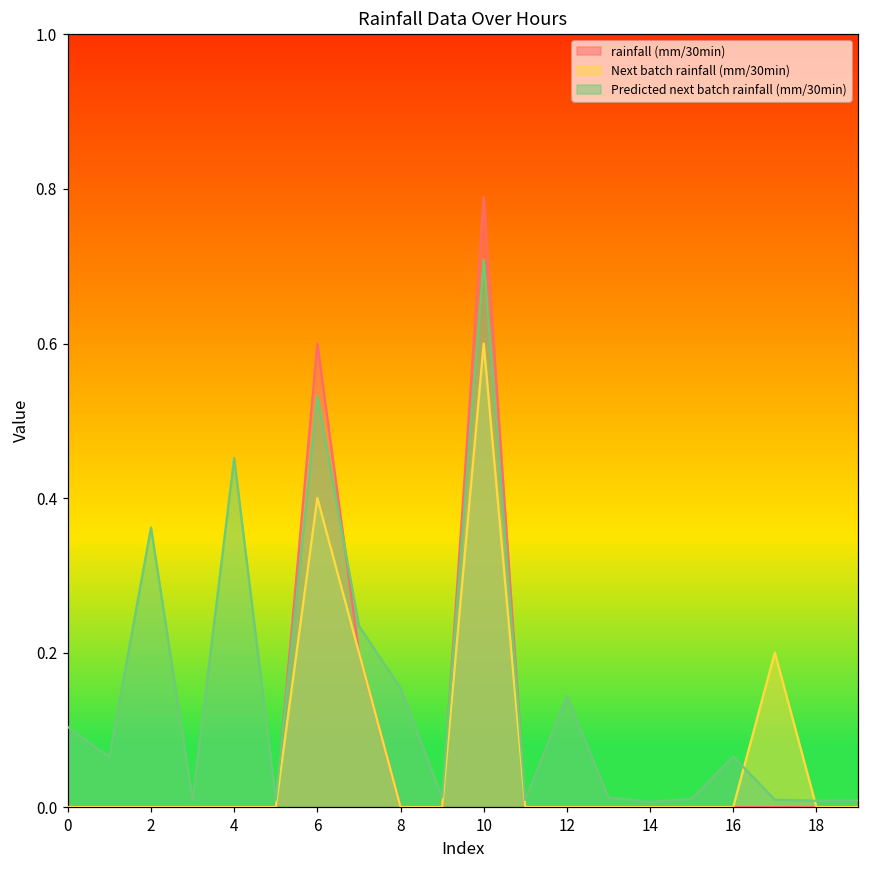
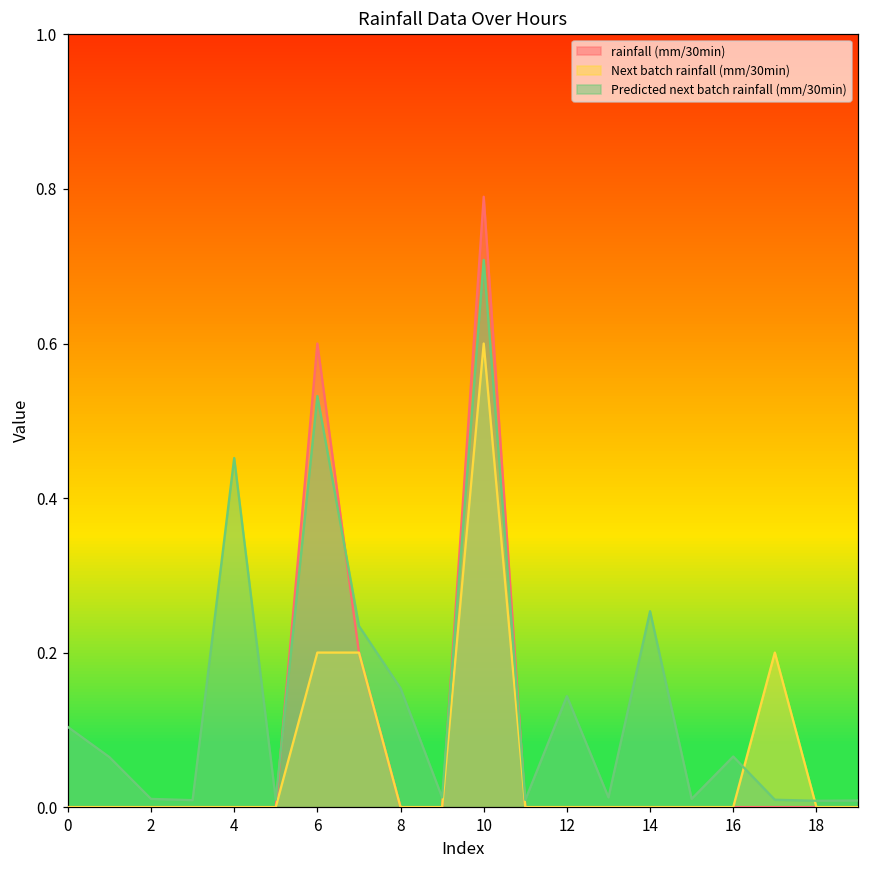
Predicted next batch rainfall (mm/30min), 2: 0.36 -> 0.01
Next batch rainfall (mm/30min), 6: 0.4 -> 0.2
Predicted next batch rainfall (mm/30min), 14: 0.01 -> 0.25
